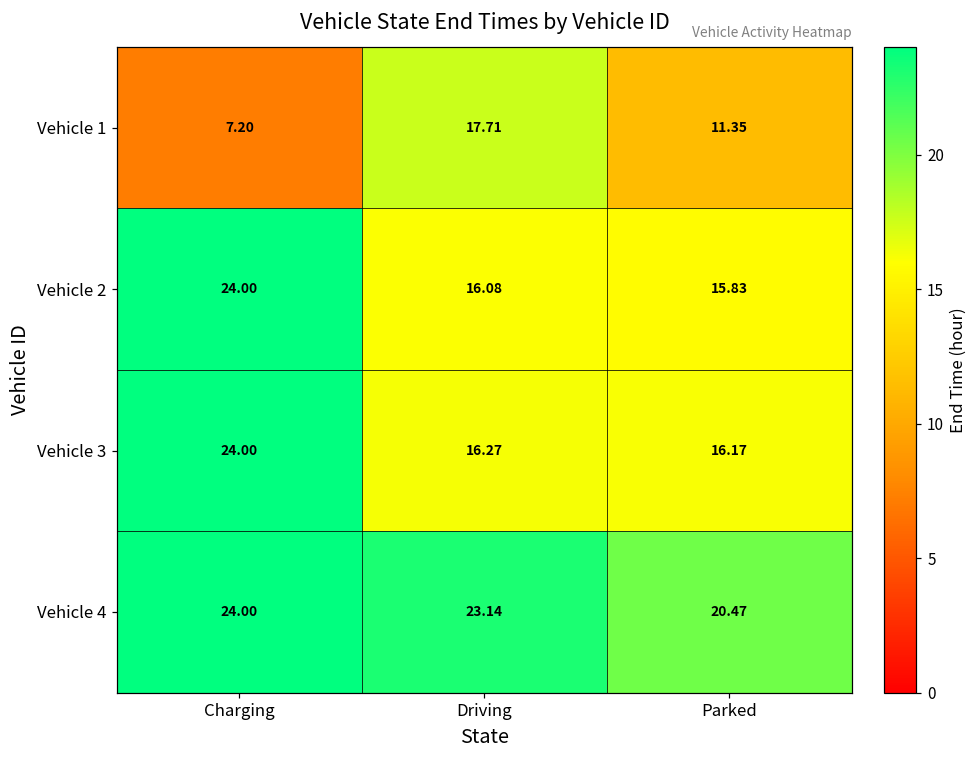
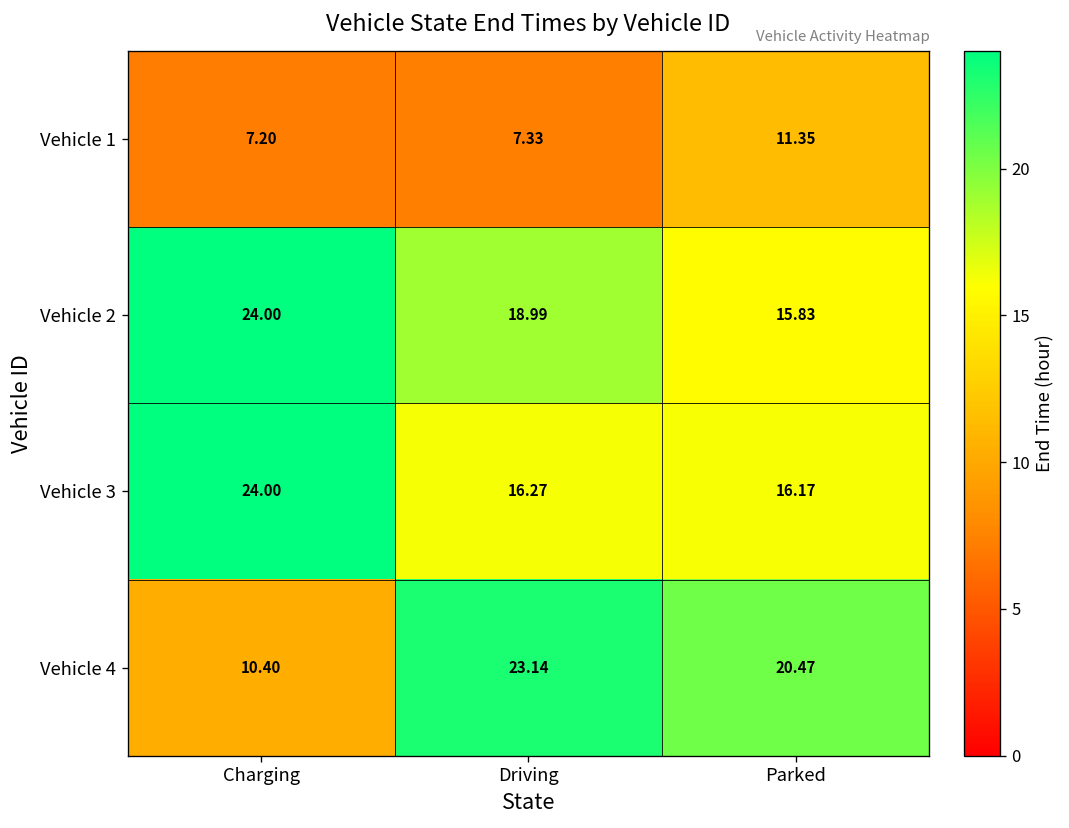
Vehicle 1, Driving: 17.71 -> 7.33
Vehicle 2, Driving: 16.08 -> 18.99
Vehicle 4, Charging: 24.00 -> 10.40
